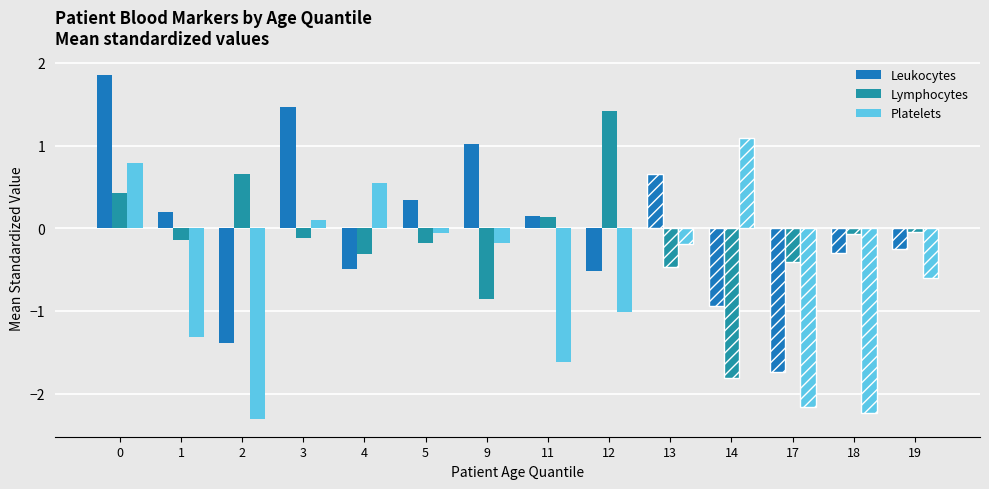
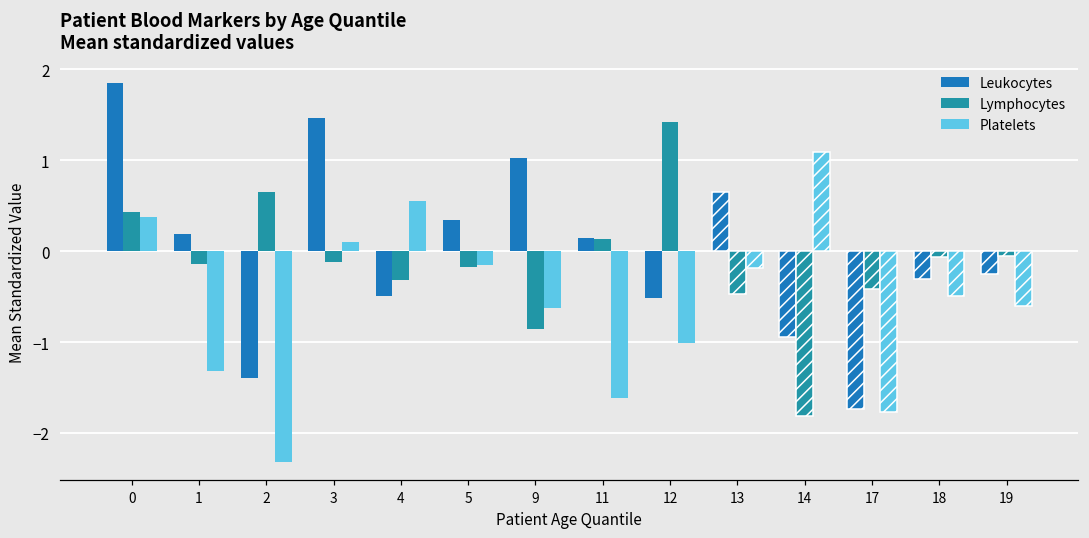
Platelets, 0: 0.8 -> 0.4
Platelets, 5: -0.1 -> -0.2
Platelets, 9: -0.2 -> -0.6
Platelets, 17: -2.2 -> -1.8
Platelets, 18: -2.2 -> -0.5
